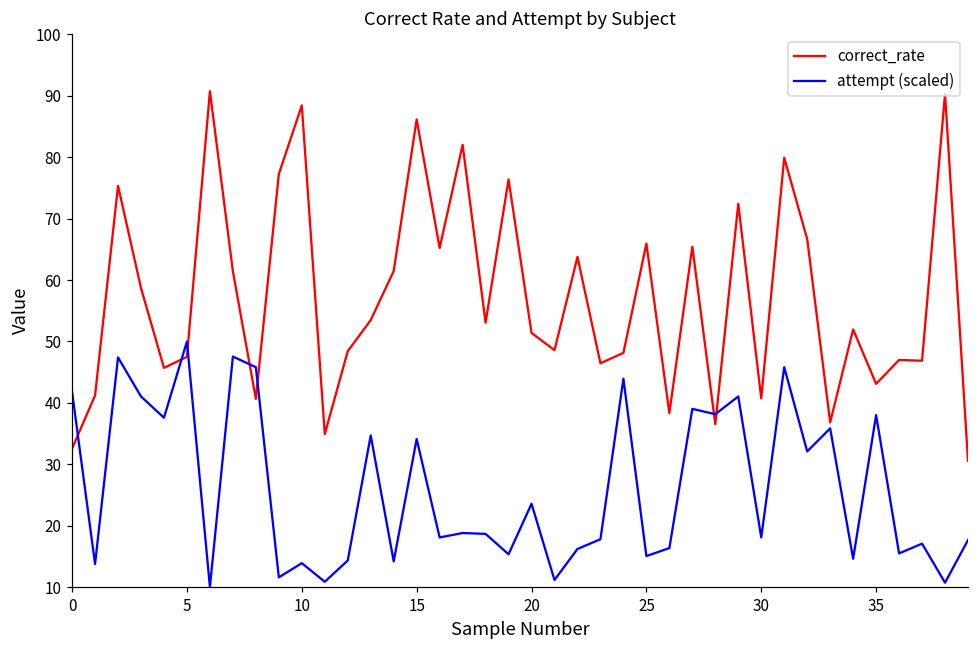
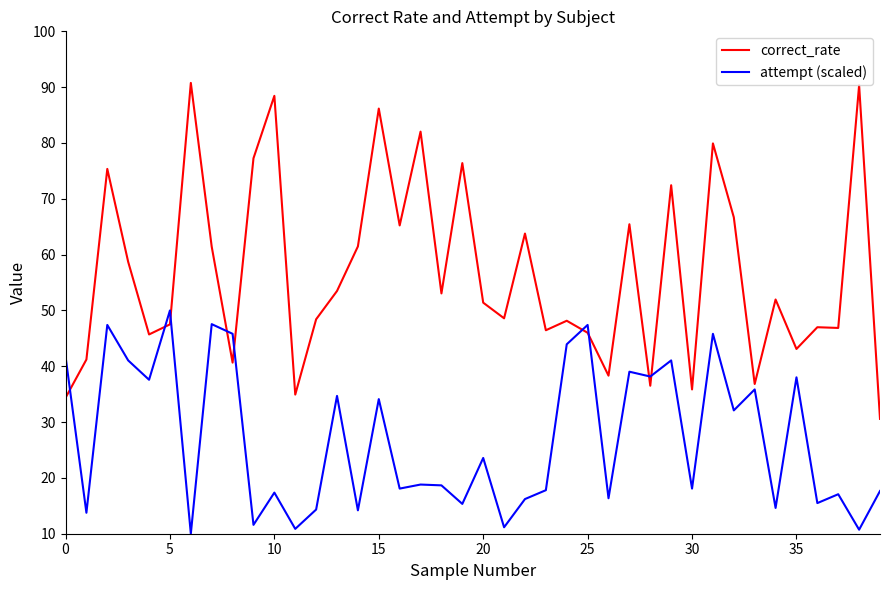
correct_rate, 0: 33 -> 34
attempt (scaled), 10: 14 -> 17
correct_rate, 25: 66 -> 46
attempt (scaled), 25: 15 -> 47
correct_rate, 30: 41 -> 36
